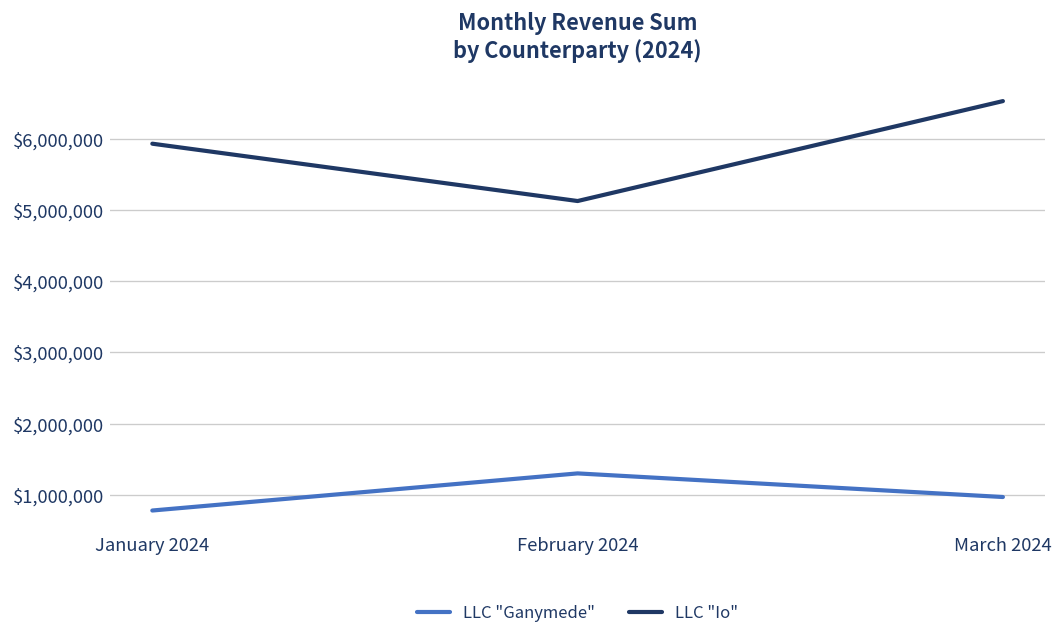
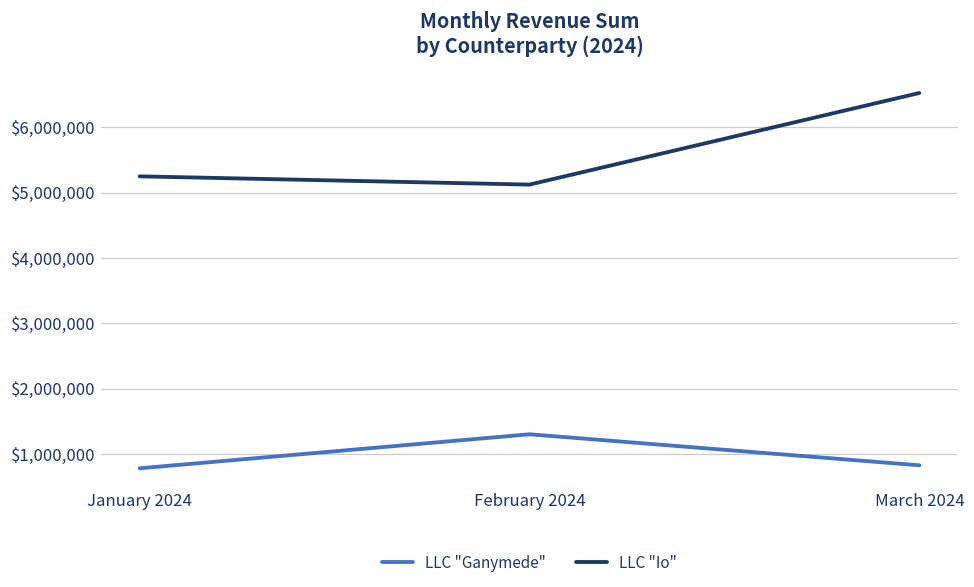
LLC "Io", January 2024: $5,900,000 -> $5,300,000
LLC "Ganymede", March 2024: $1,000,000 -> $800,000
